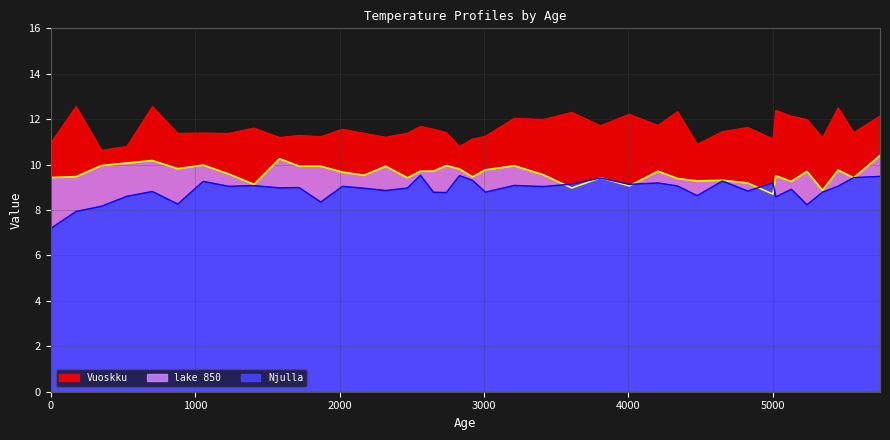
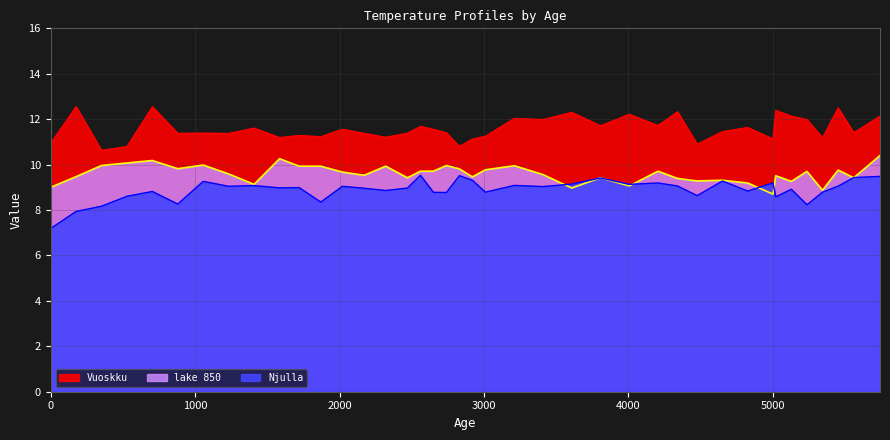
lake 850, 0: 9.4 -> 9.0
